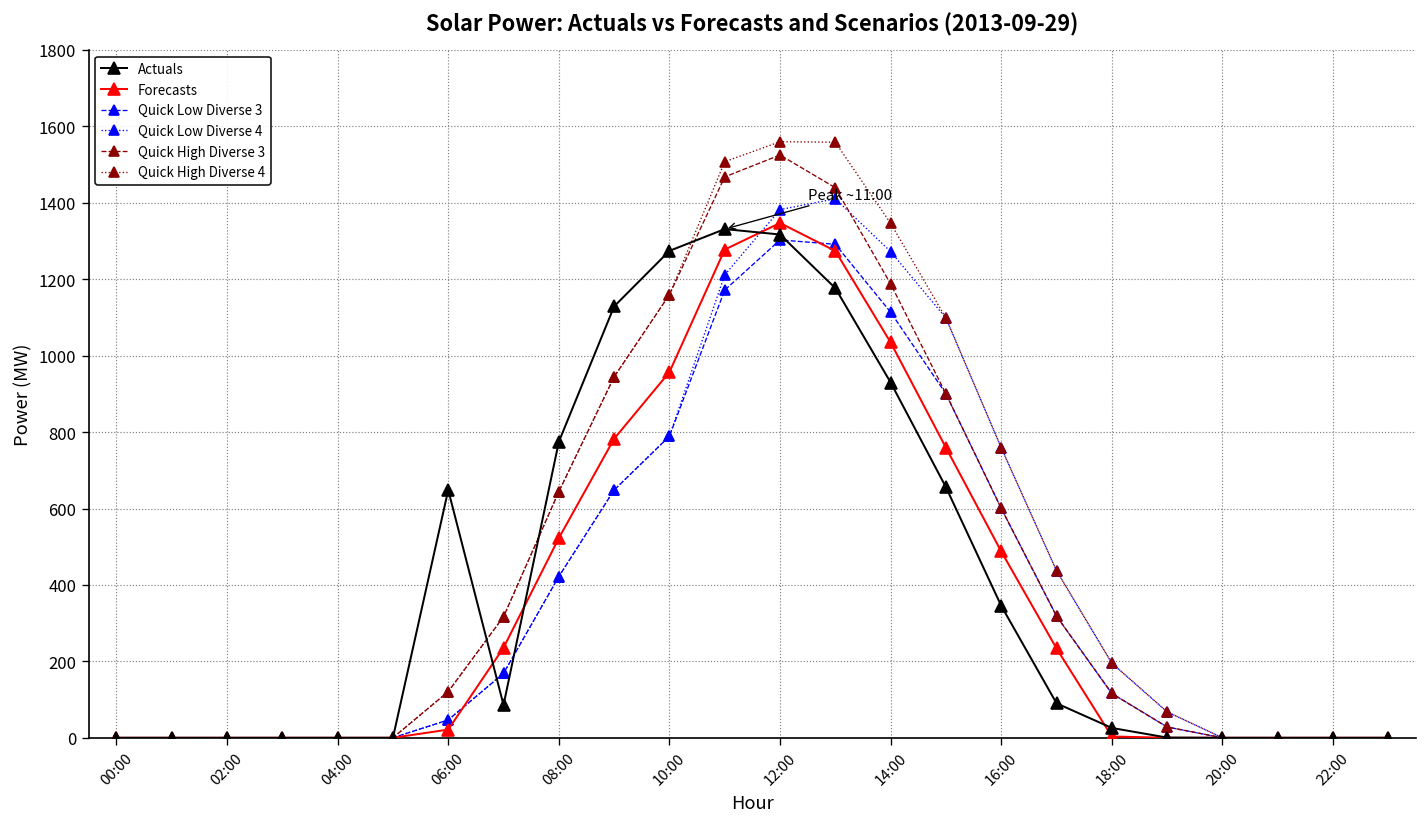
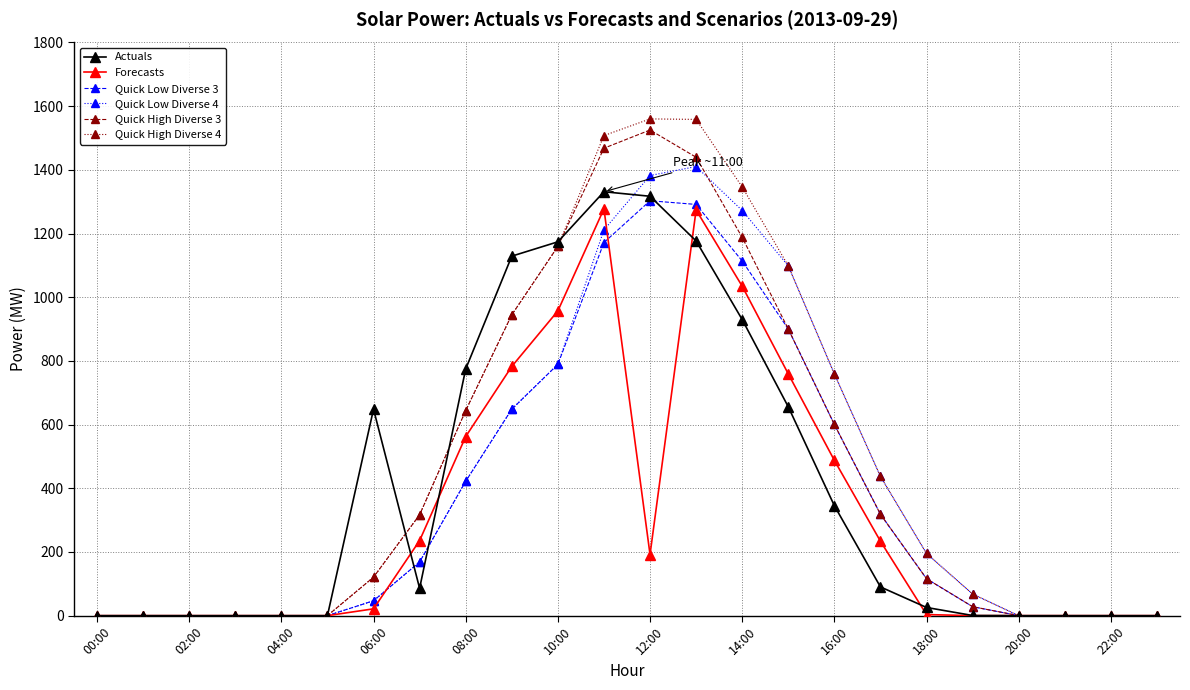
Forecasts, 08:00: 520 -> 560
Actuals, 10:00: 1270 -> 1170
Forecasts, 12:00: 1350 -> 190
